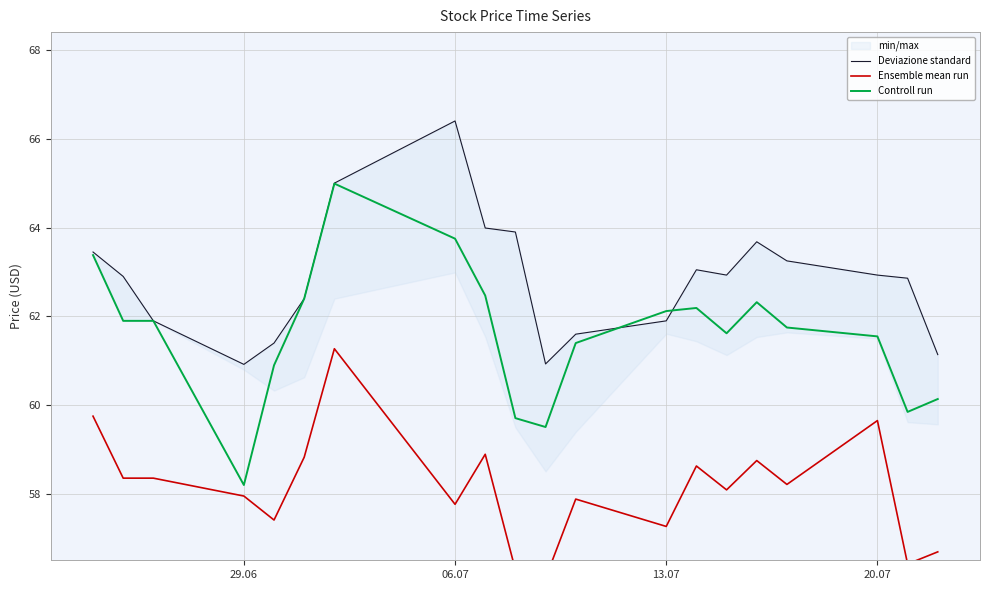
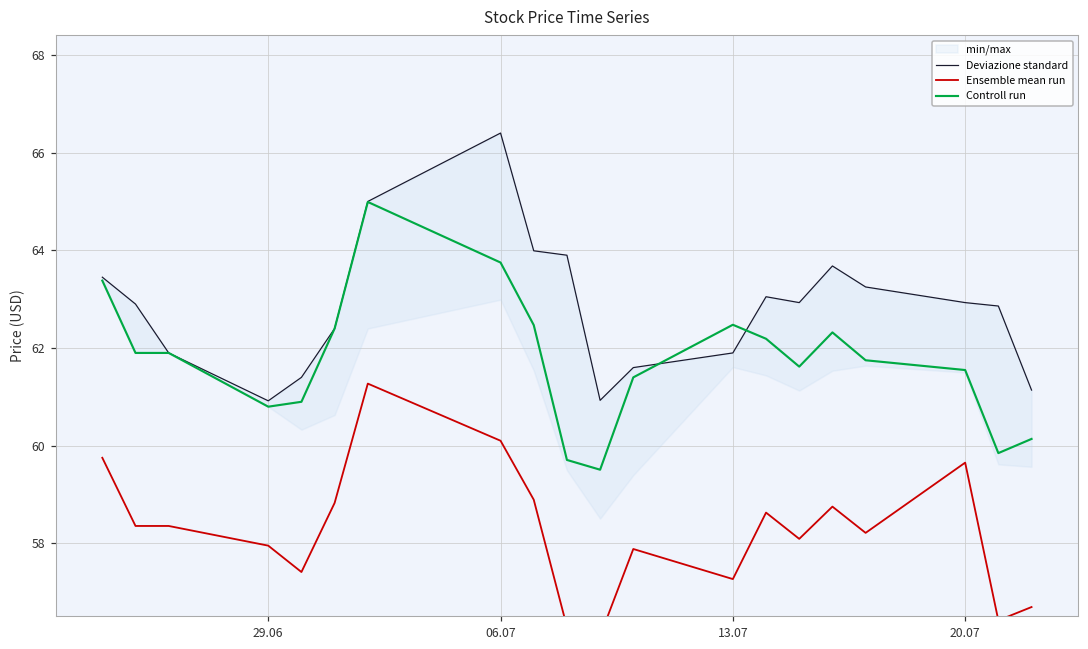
Controll run, 29.06: 58.2 -> 60.8
Ensemble mean run, 06.07: 57.8 -> 60.1
Controll run, 13.07: 62.1 -> 62.5
